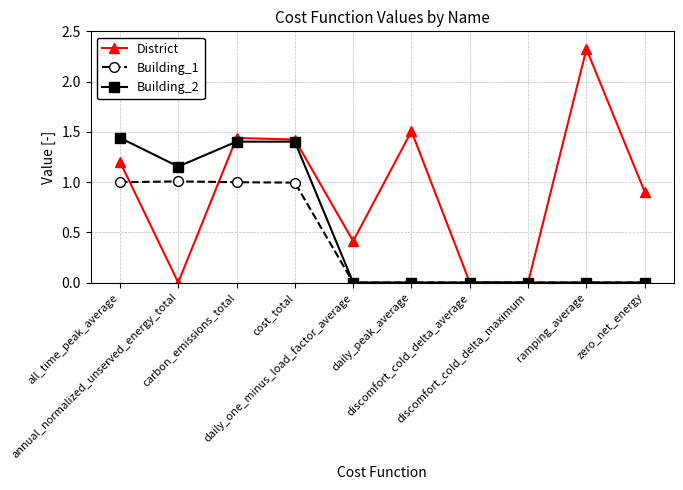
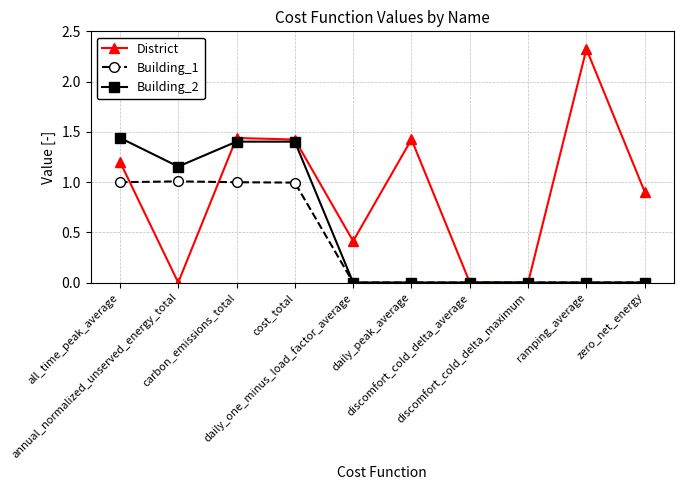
District, daily_peak_average: 1.51 -> 1.42
